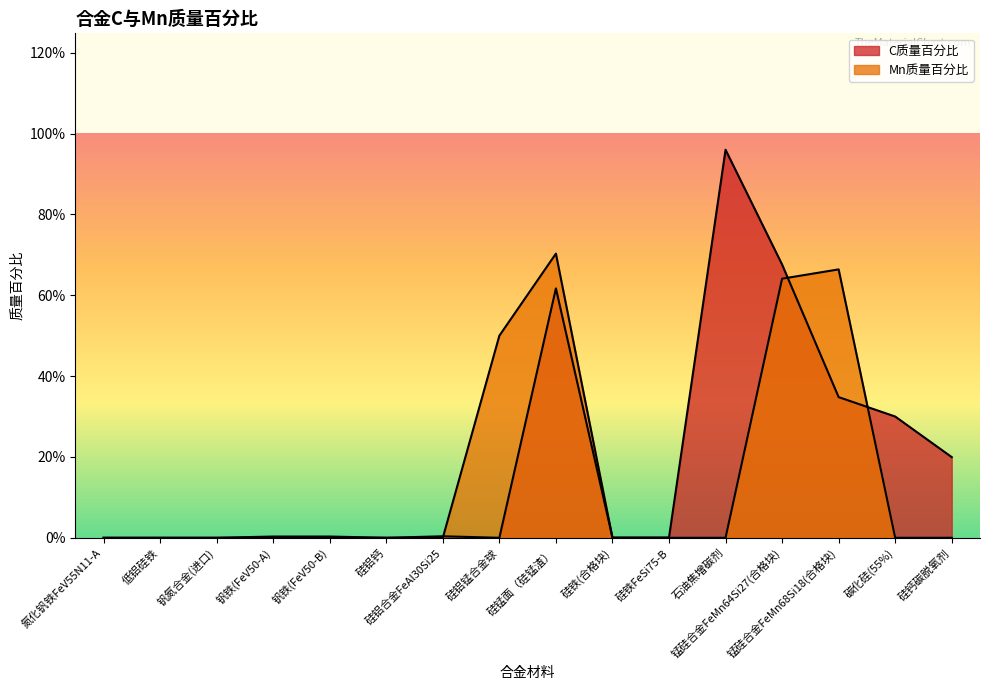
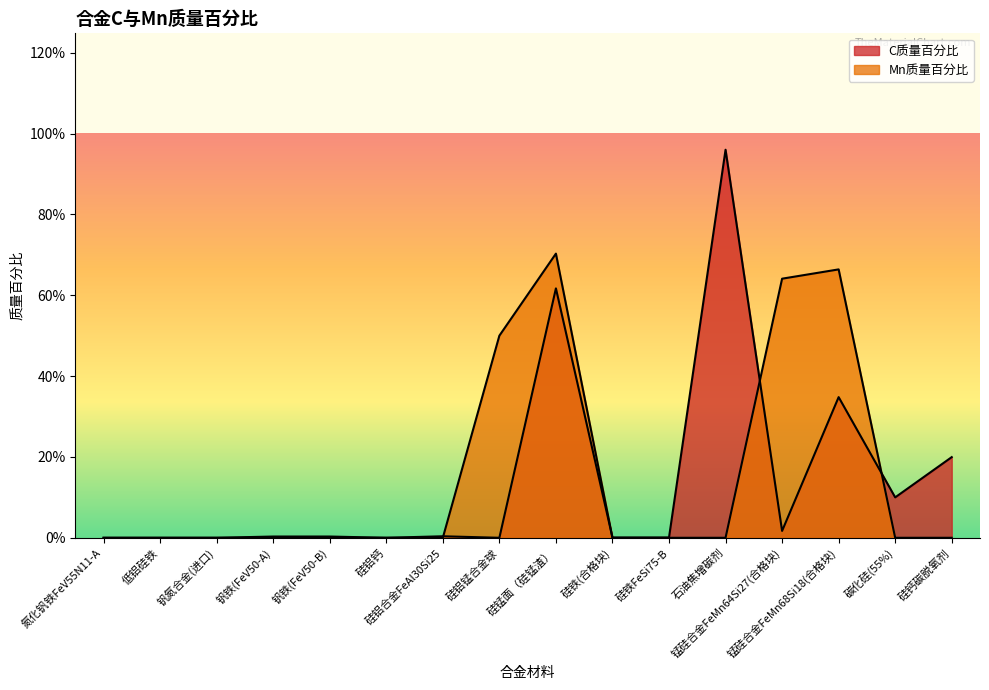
C质量百分比, 锰硅合金FeMn64Si27(合格块): 68% -> 2%
C质量百分比, 碳化硅(55%): 30% -> 10%
